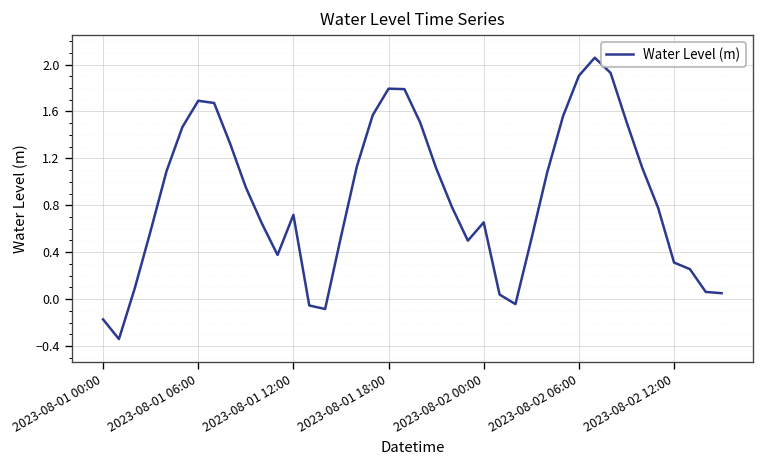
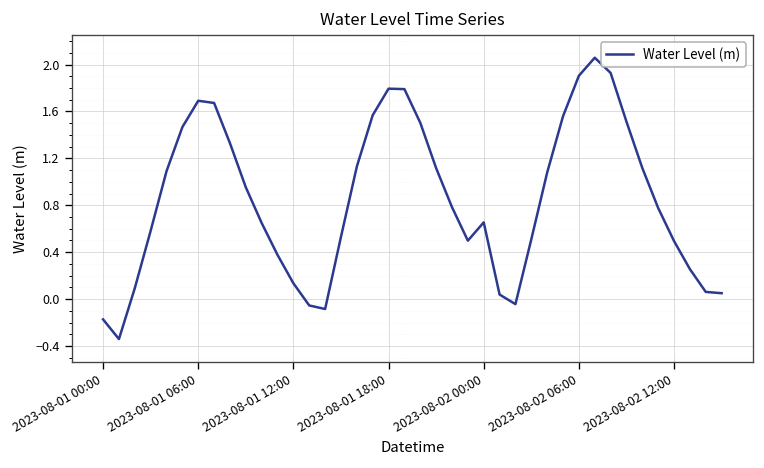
2023-08-01 12:00: 0.7 -> 0.1
2023-08-02 12:00: 0.3 -> 0.5
